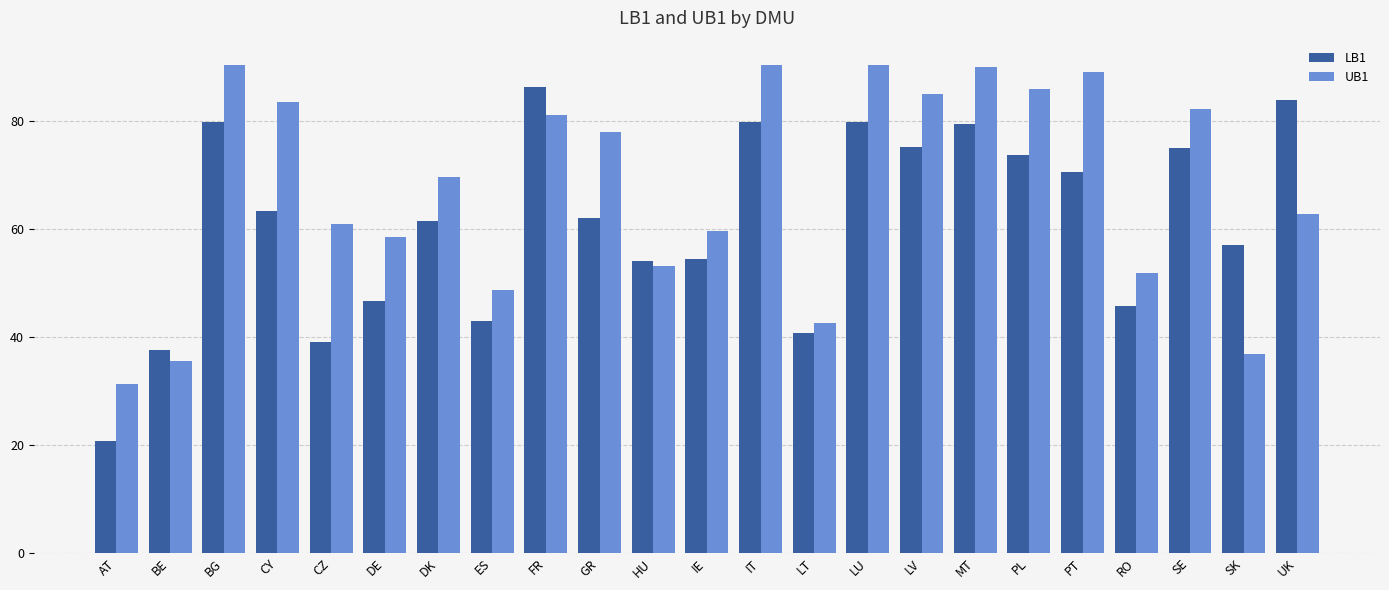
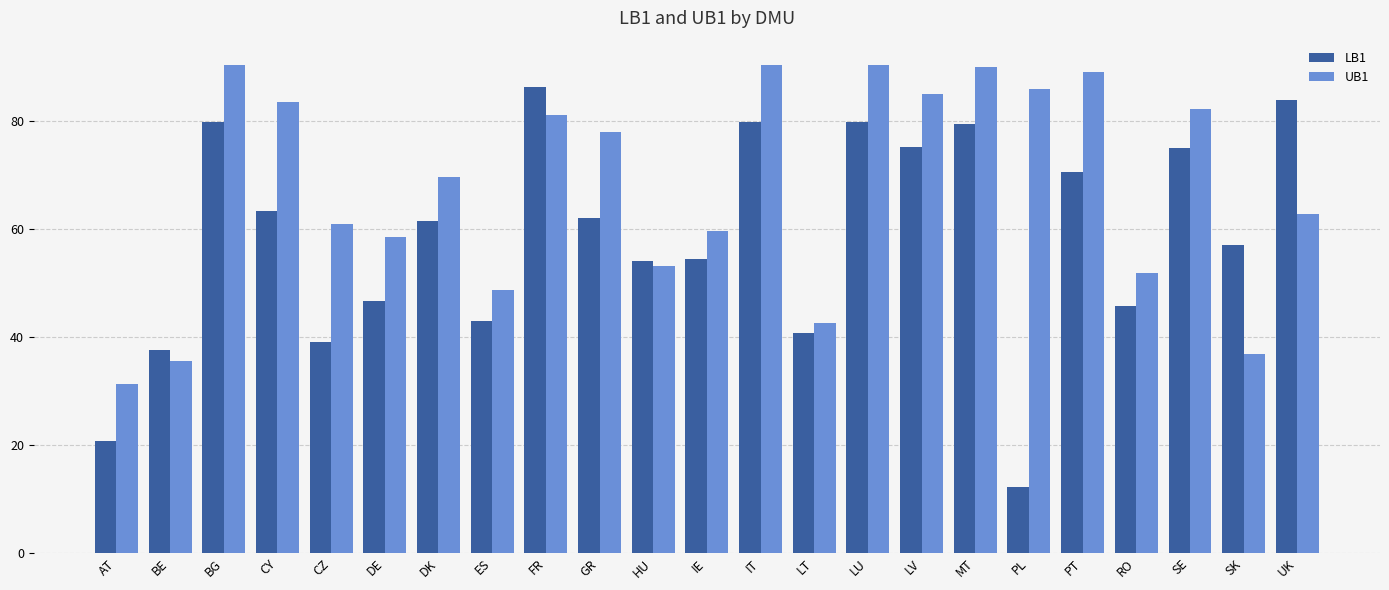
LB1, PL: 74 -> 12
